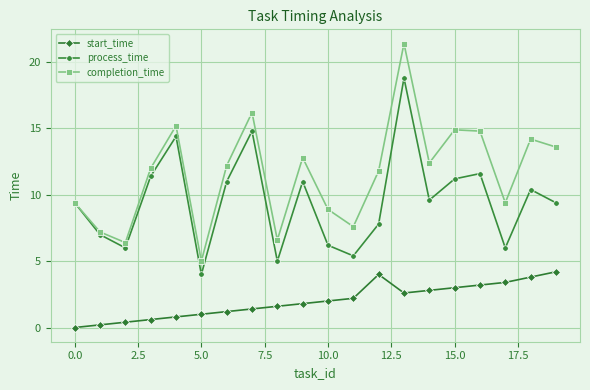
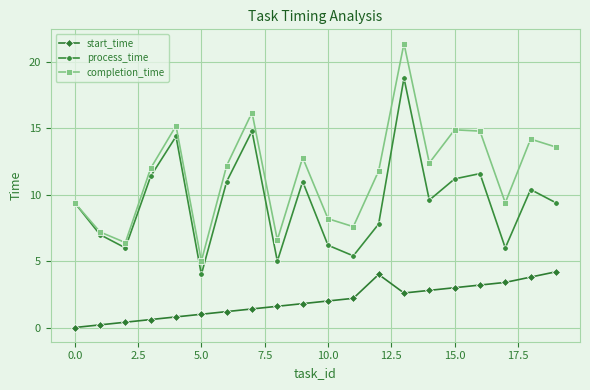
completion_time, 10.0: 8.9 -> 8.2
